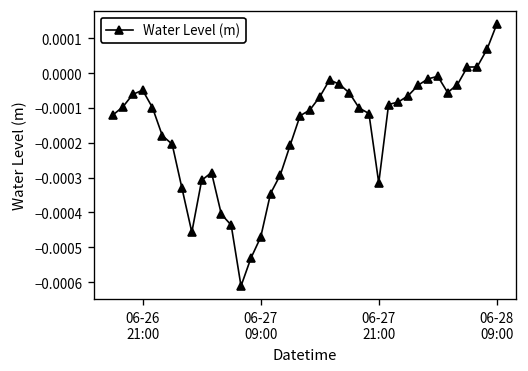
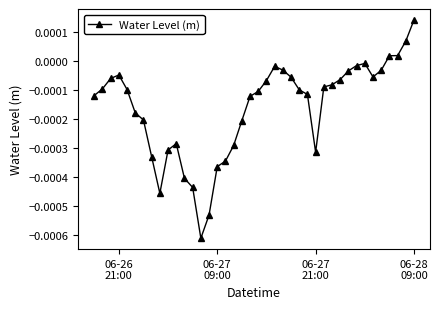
06-27 09:00: -0.00047 -> -0.00036
